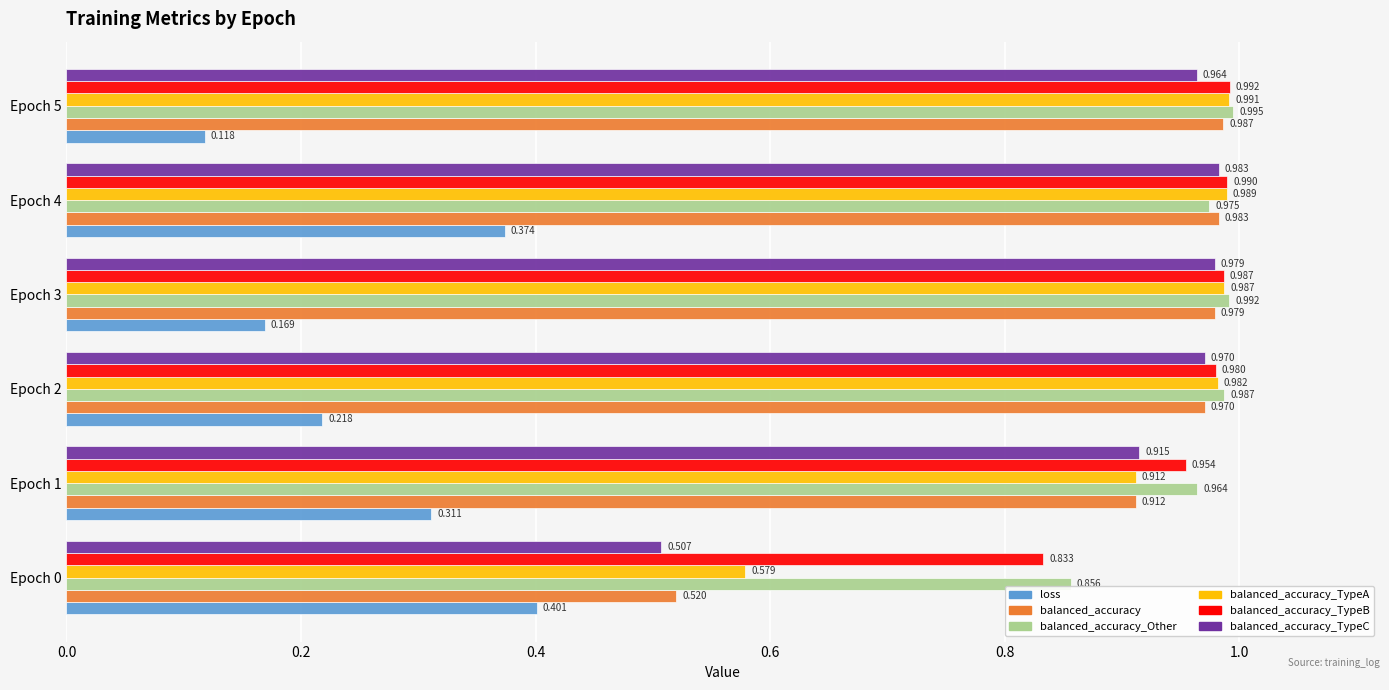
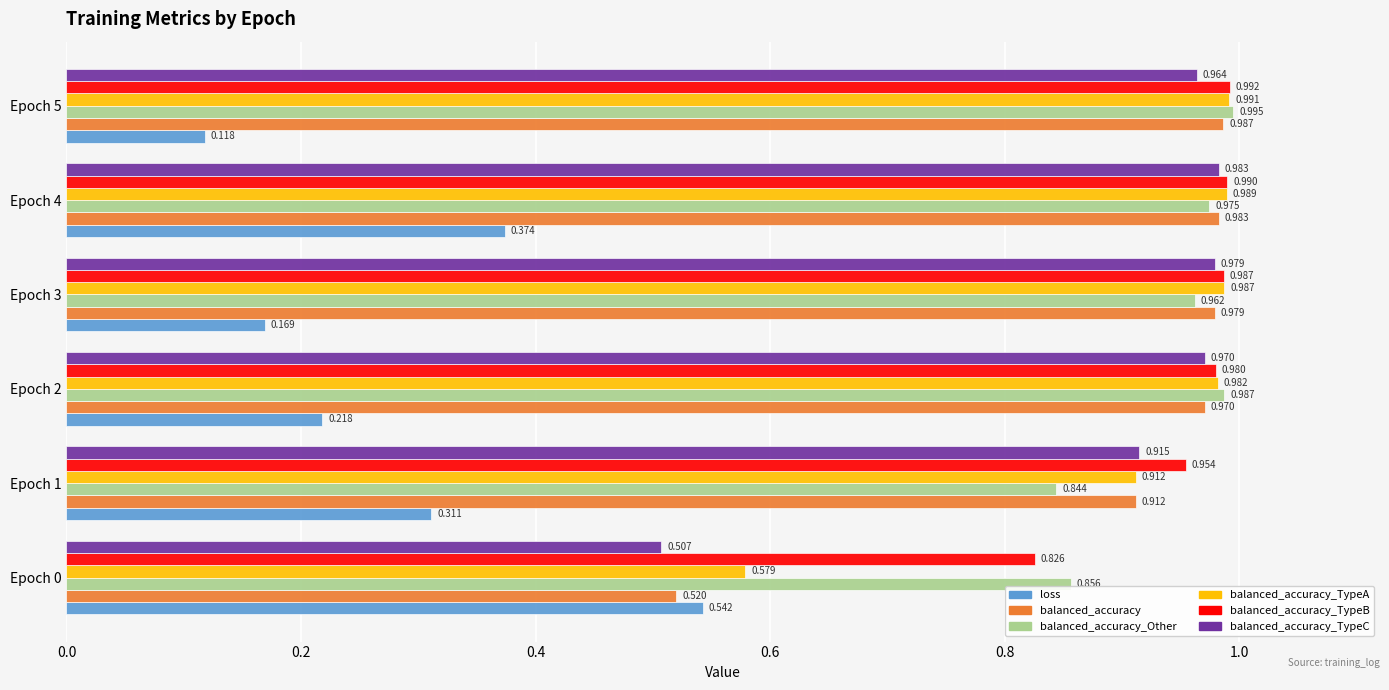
balanced_accuracy_Other, Epoch 3: 0.992 -> 0.962
balanced_accuracy_Other, Epoch 1: 0.964 -> 0.844
balanced_accuracy_TypeB, Epoch 0: 0.833 -> 0.826
loss, Epoch 0: 0.401 -> 0.542
